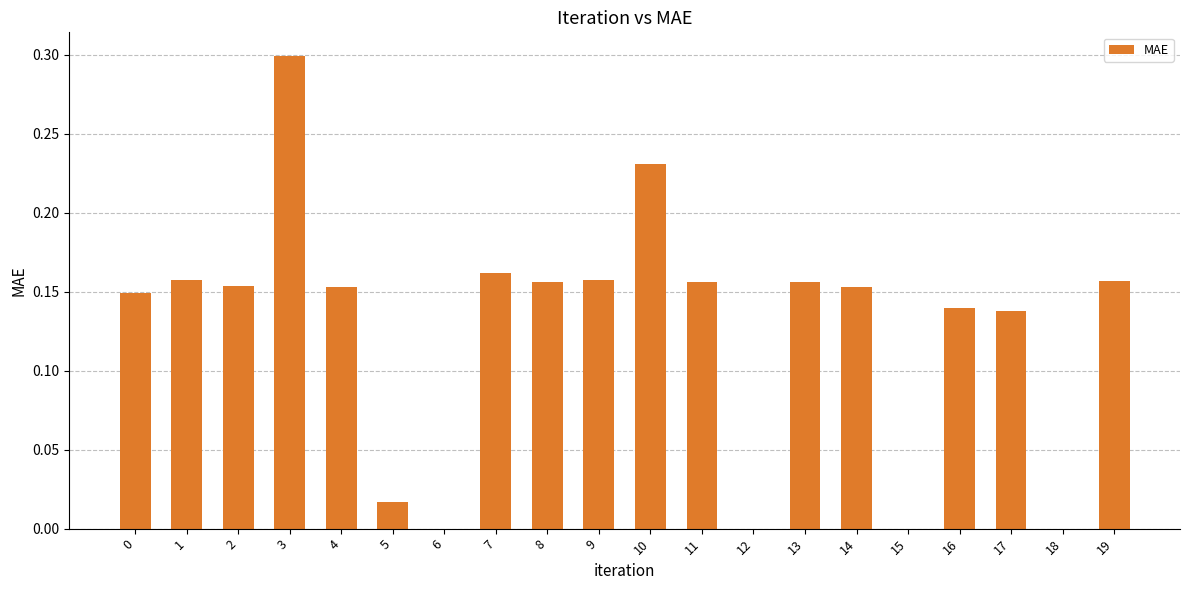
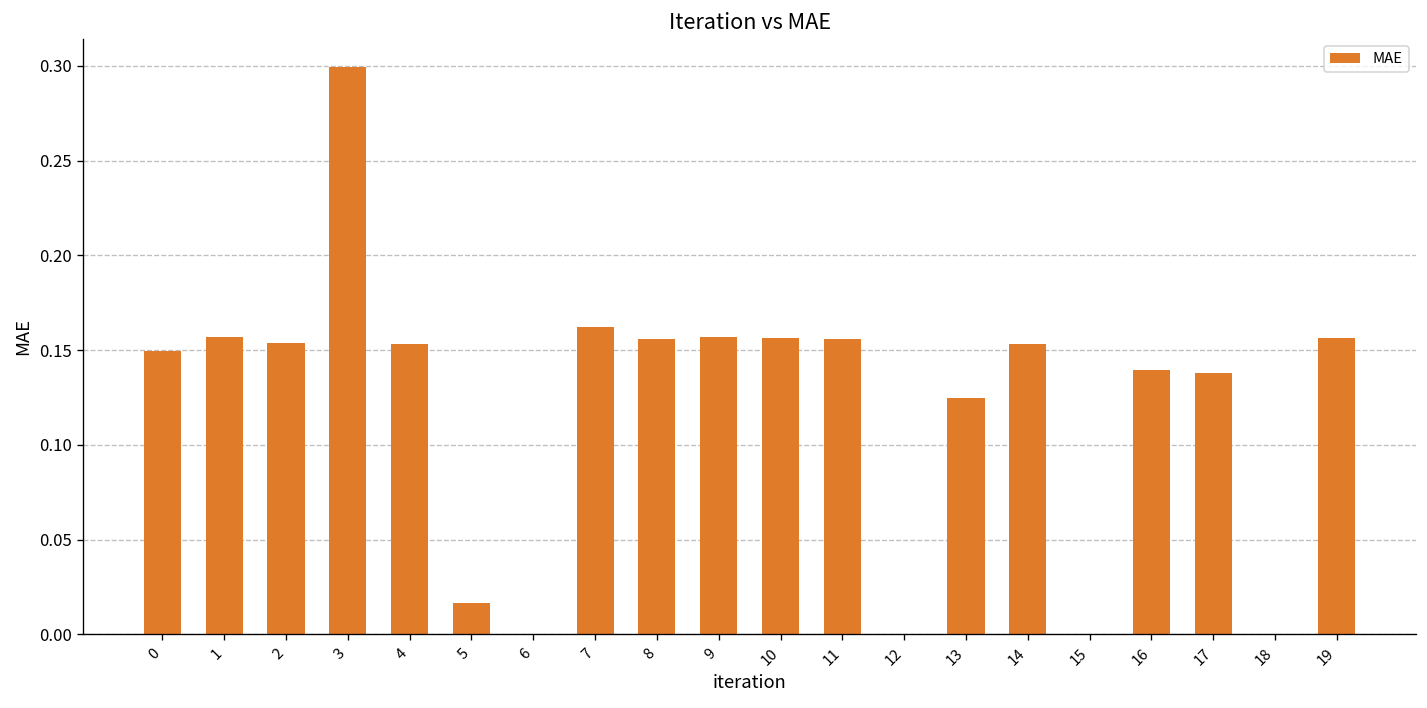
10: 0.231 -> 0.156
13: 0.156 -> 0.125
